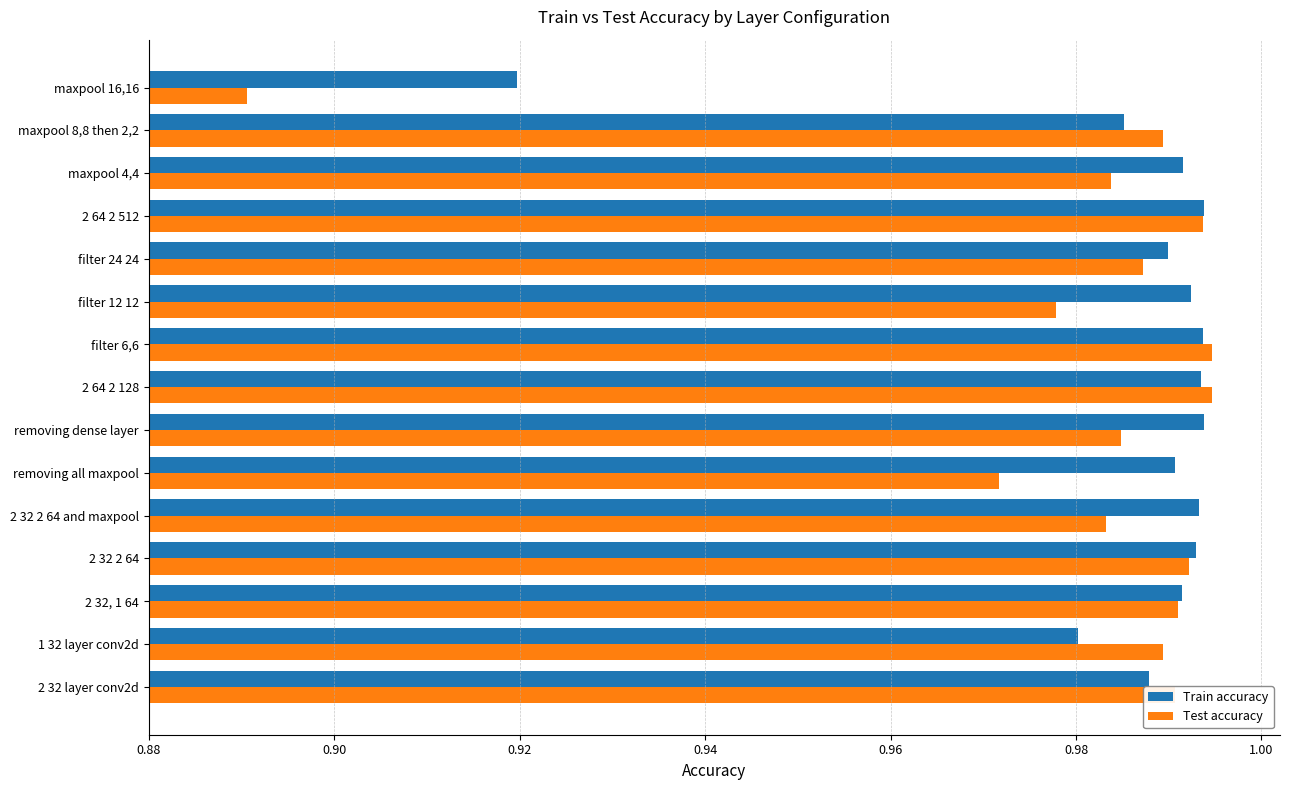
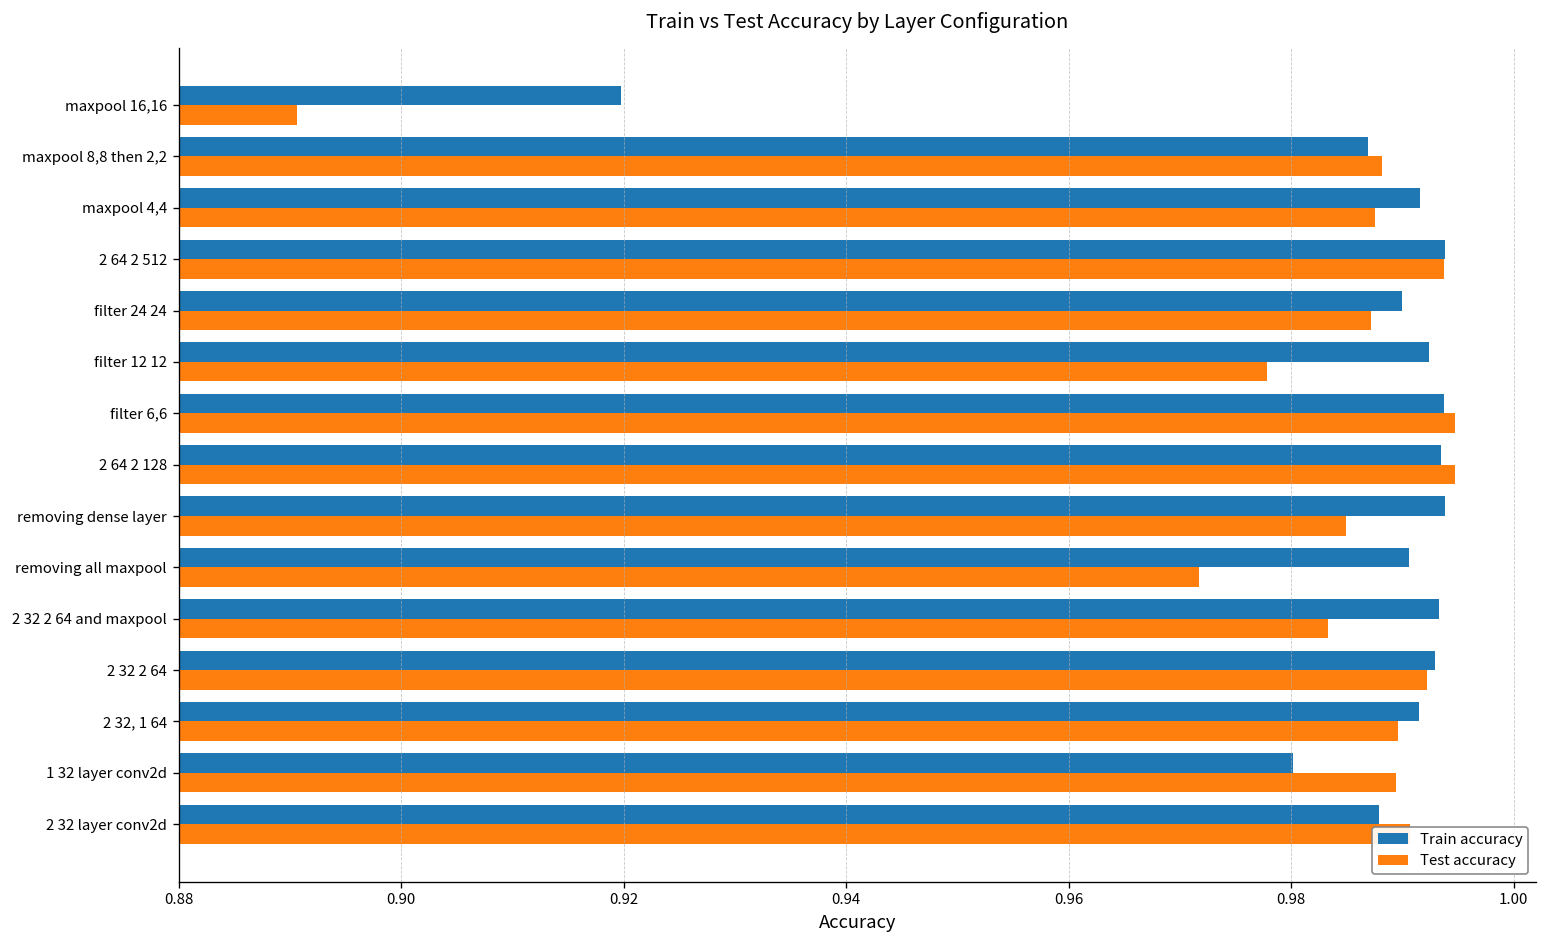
Train accuracy, maxpool 8,8 then 2,2: 0.985 -> 0.987
Test accuracy, maxpool 8,8 then 2,2: 0.989 -> 0.988
Test accuracy, maxpool 4,4: 0.984 -> 0.988
Test accuracy, 2 32, 1 64: 0.991 -> 0.990
